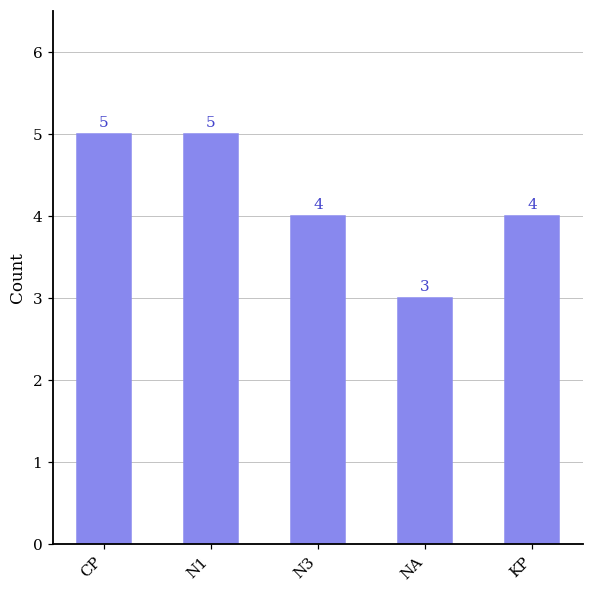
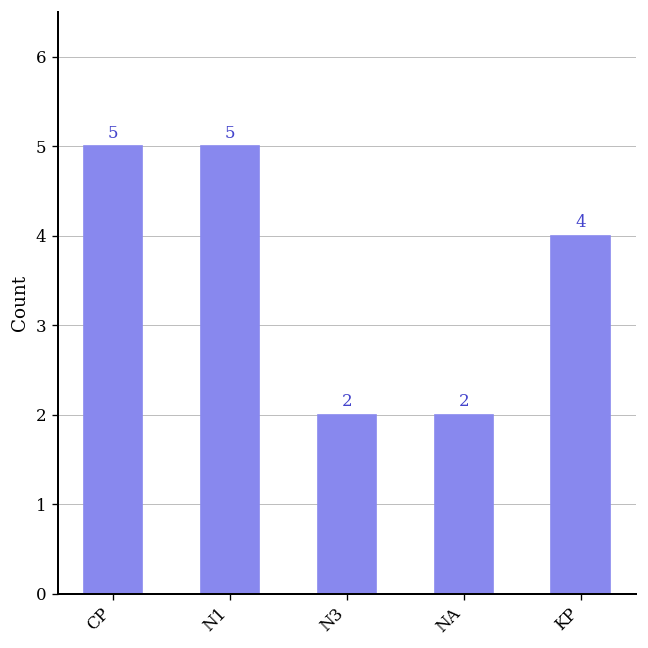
N3: 4 -> 2
NA: 3 -> 2
